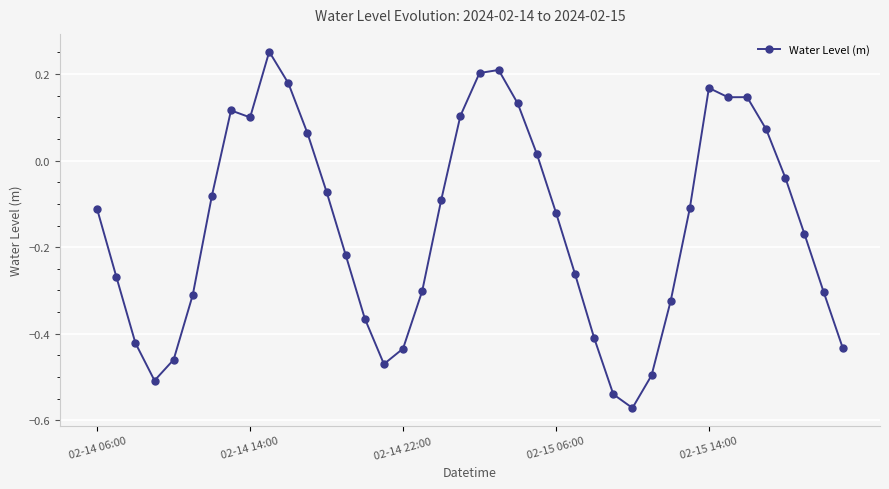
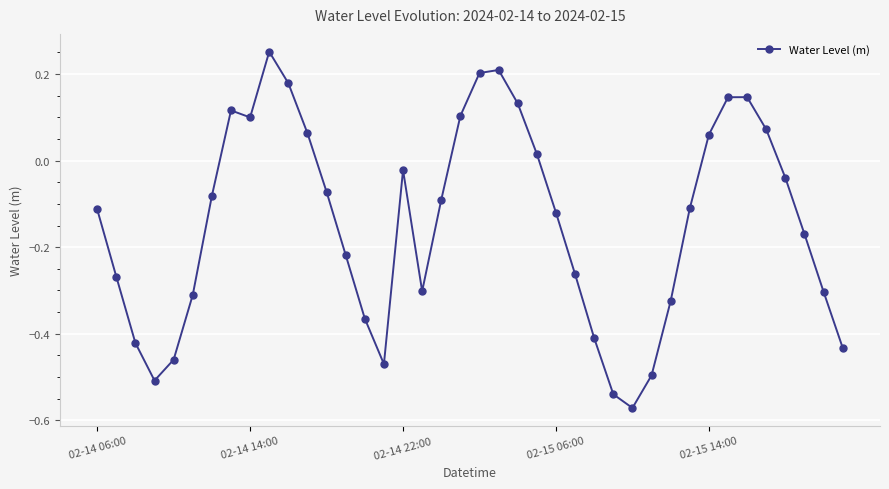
02-14 22:00: -0.43 -> -0.02
02-15 14:00: 0.17 -> 0.06
